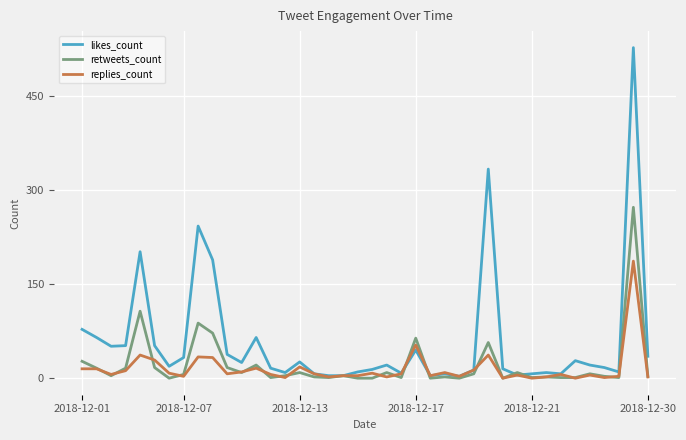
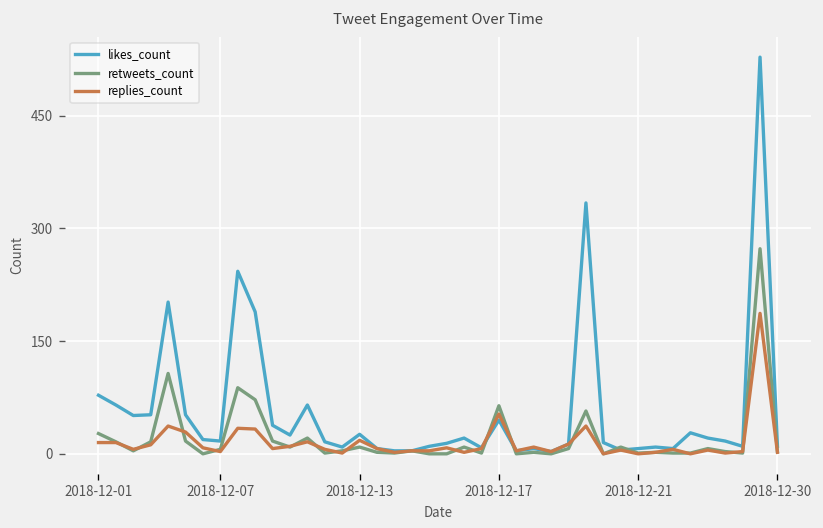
likes_count, 2018-12-07: 30 -> 20
likes_count, 2018-12-30: 40 -> 10
